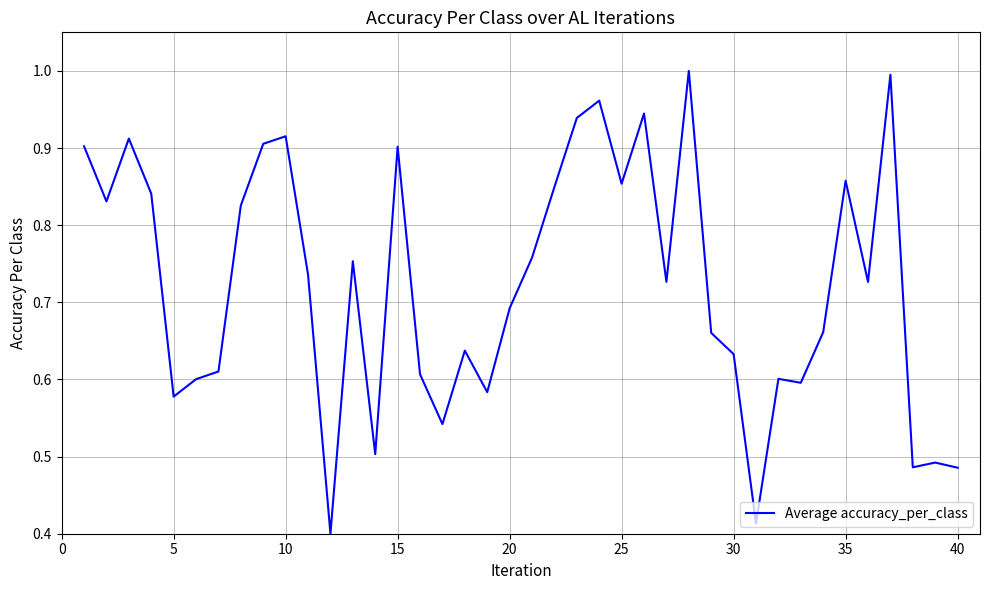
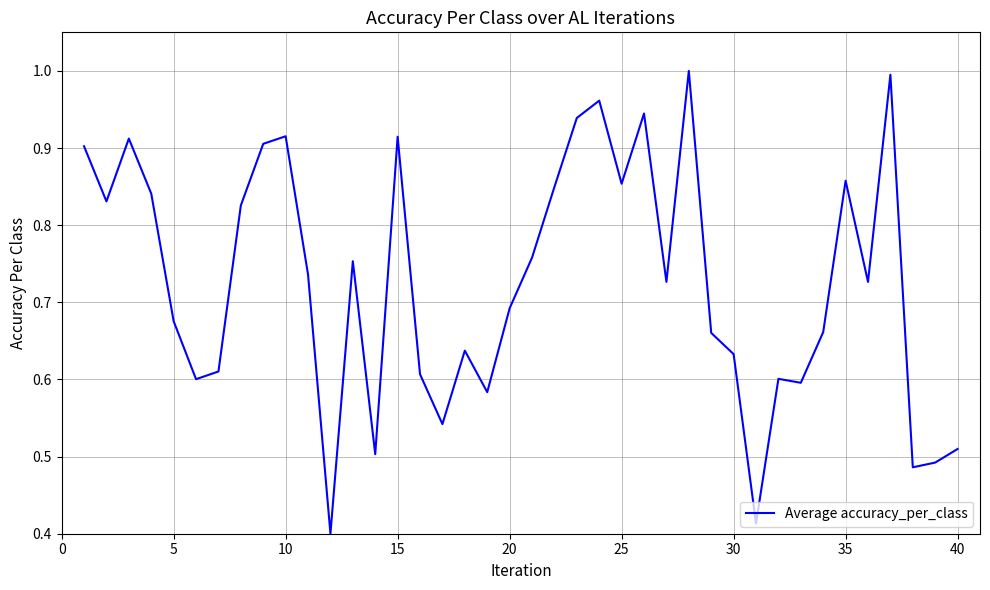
5: 0.58 -> 0.68
15: 0.90 -> 0.91
40: 0.49 -> 0.51
